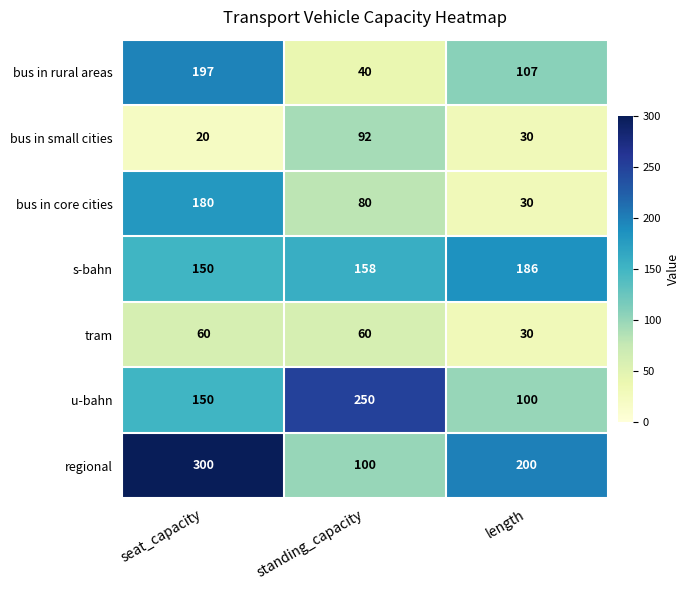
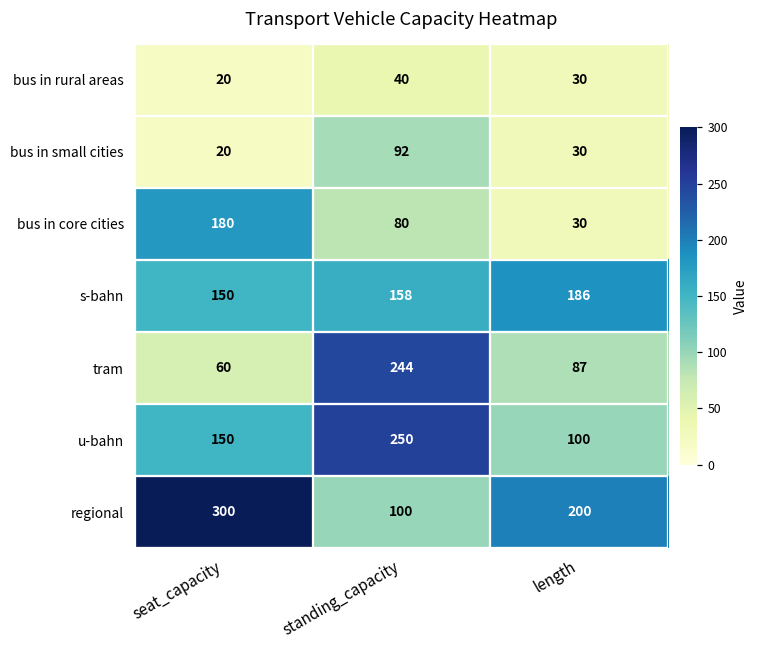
bus in rural areas, seat_capacity: 197 -> 20
bus in rural areas, length: 107 -> 30
tram, standing_capacity: 60 -> 244
tram, length: 30 -> 87
